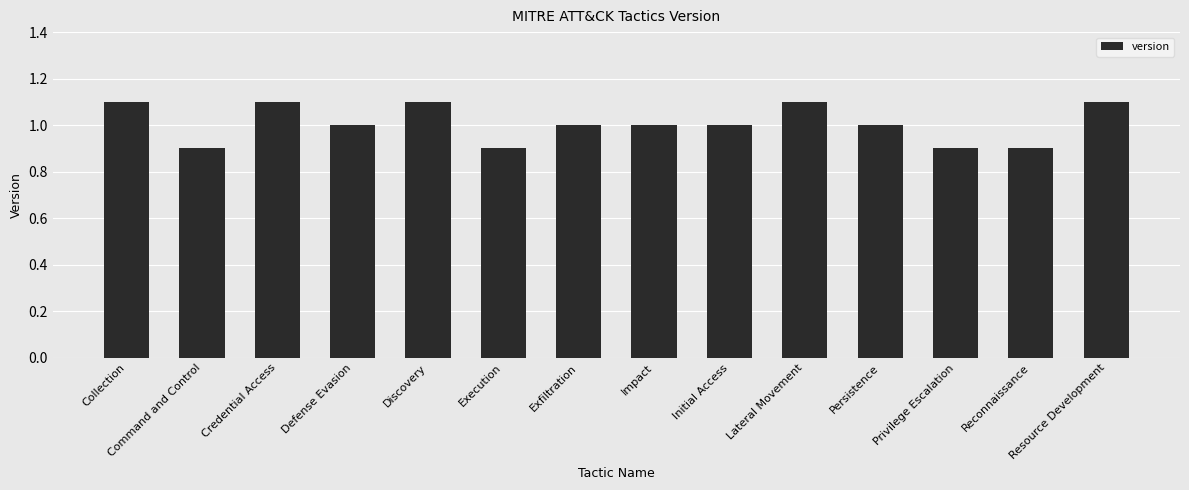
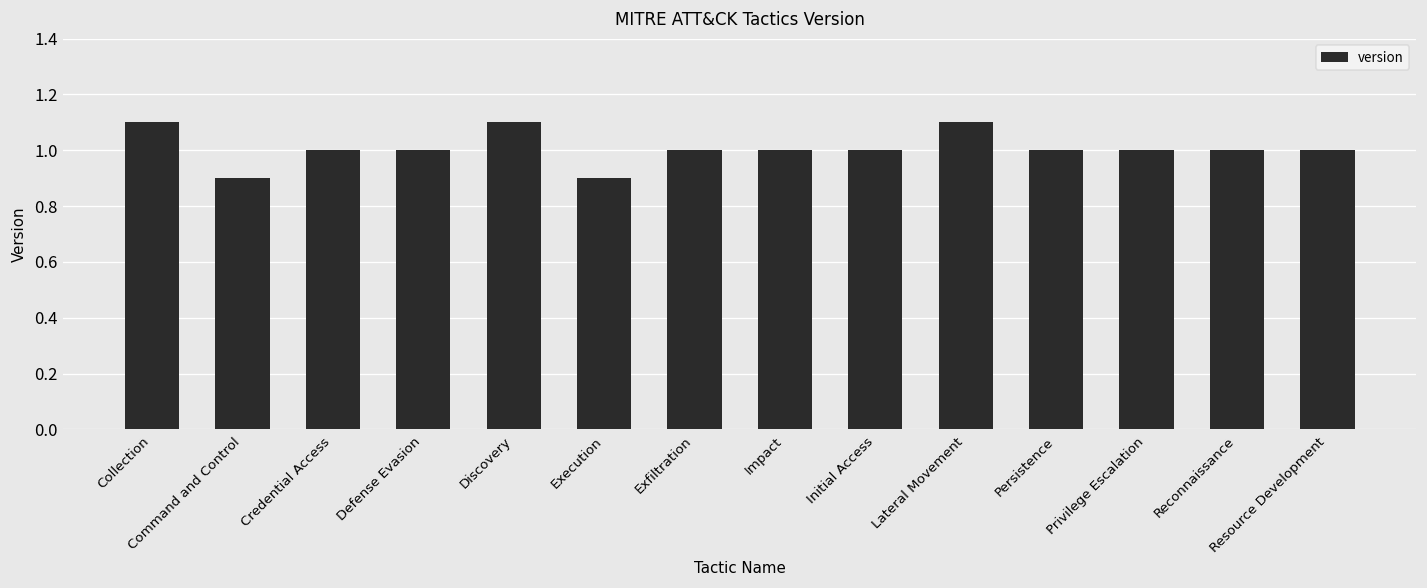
Credential Access: 1.1 -> 1.0
Privilege Escalation: 0.9 -> 1.0
Reconnaissance: 0.9 -> 1.0
Resource Development: 1.1 -> 1.0
